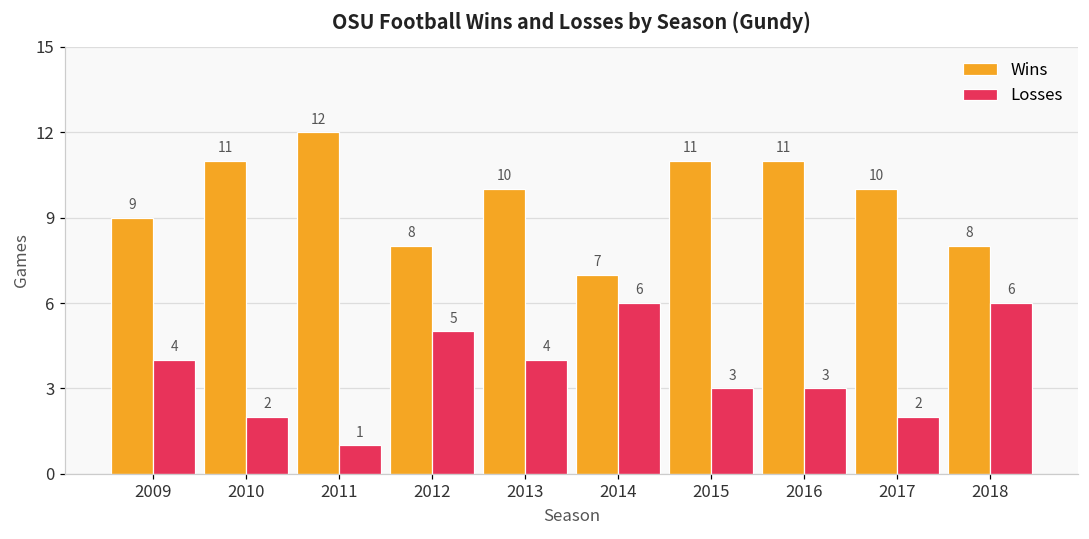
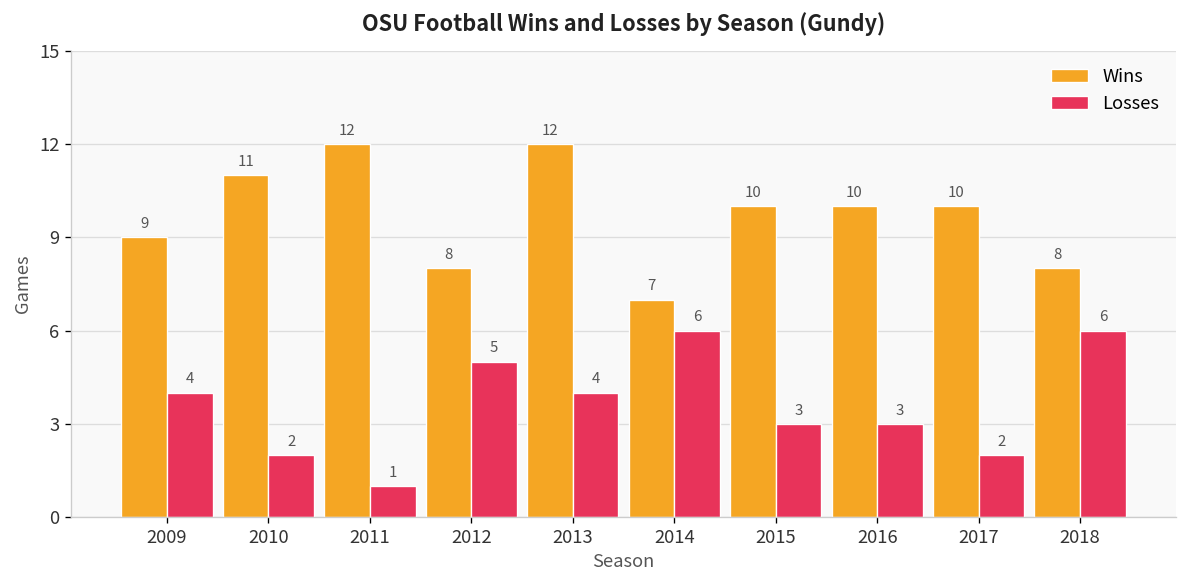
Wins, 2013: 10 -> 12
Wins, 2015: 11 -> 10
Wins, 2016: 11 -> 10
